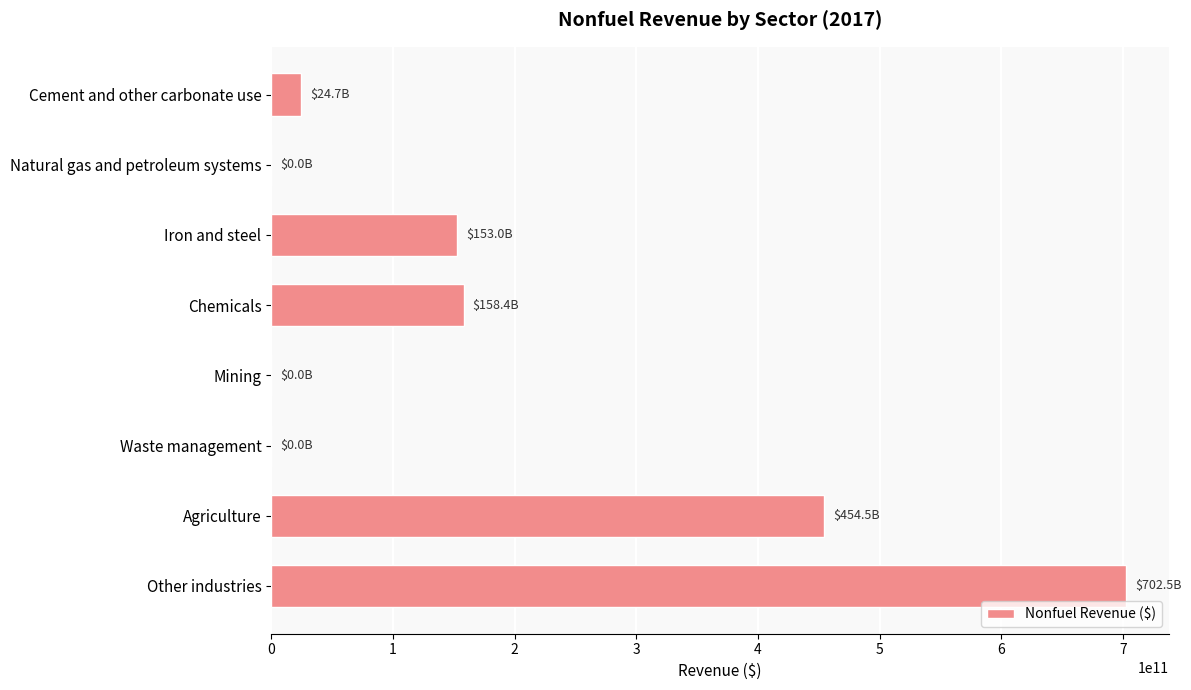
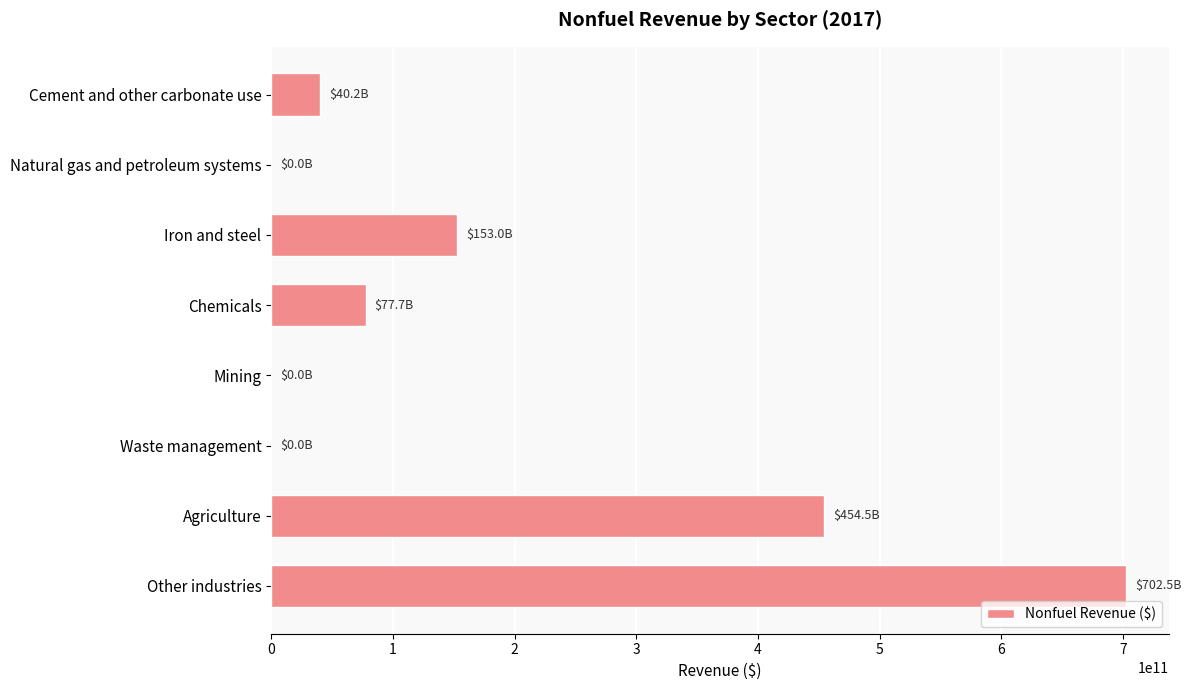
Cement and other carbonate use: $24.7B -> $40.2B
Chemicals: $158.4B -> $77.7B
